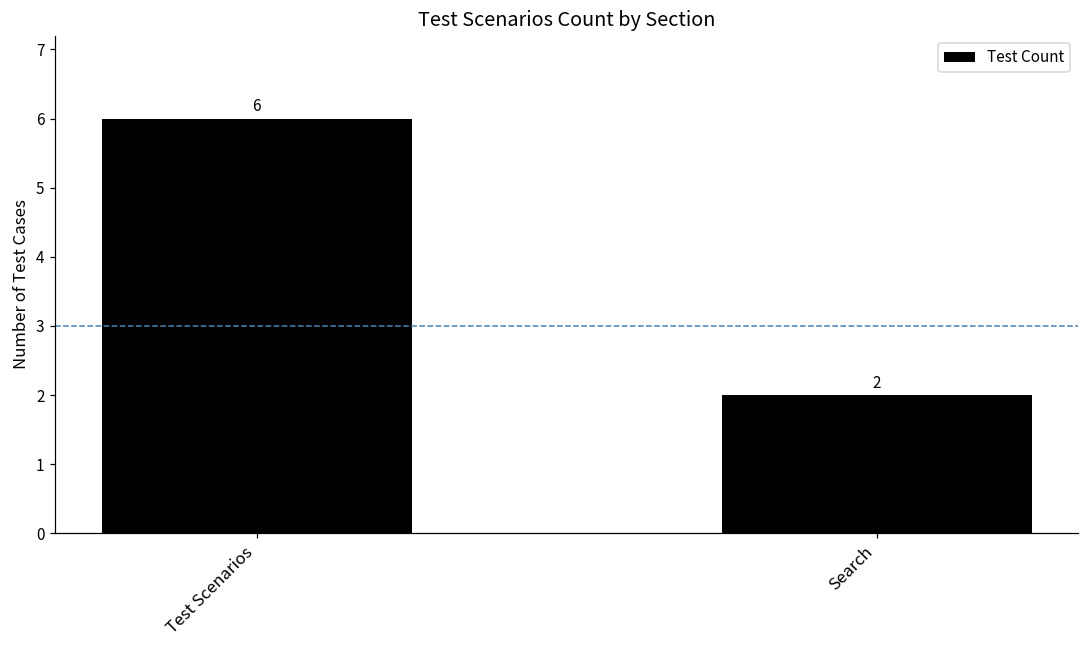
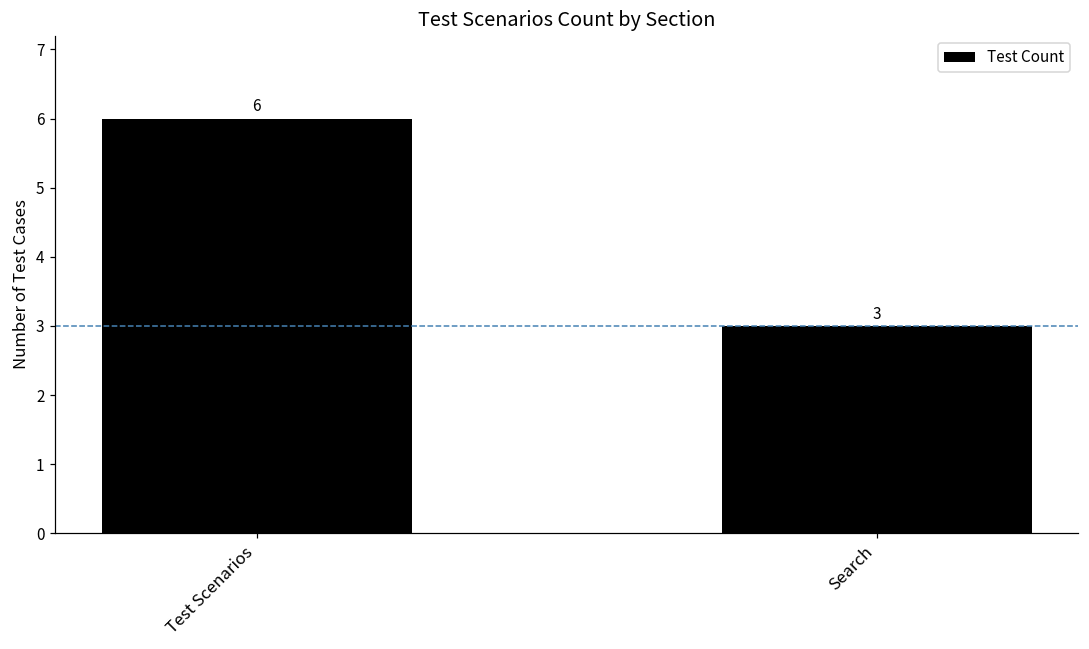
Search: 2 -> 3
